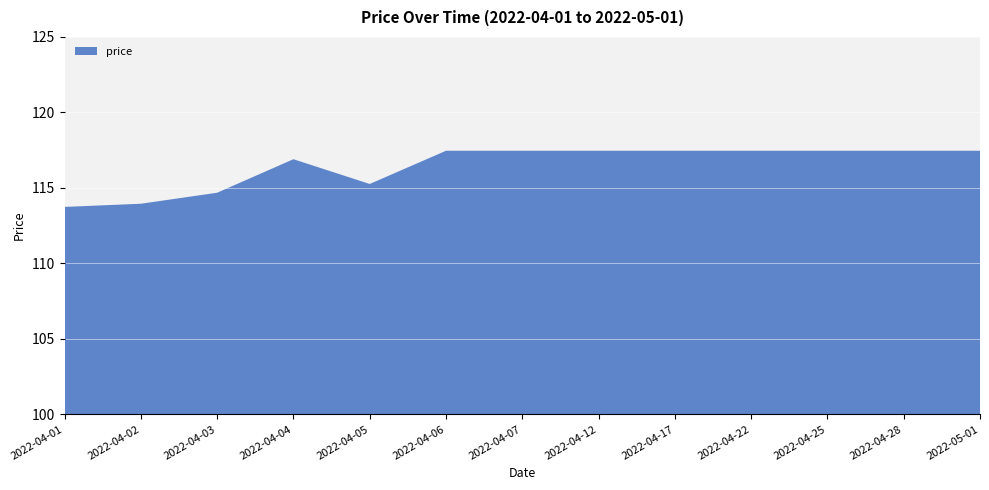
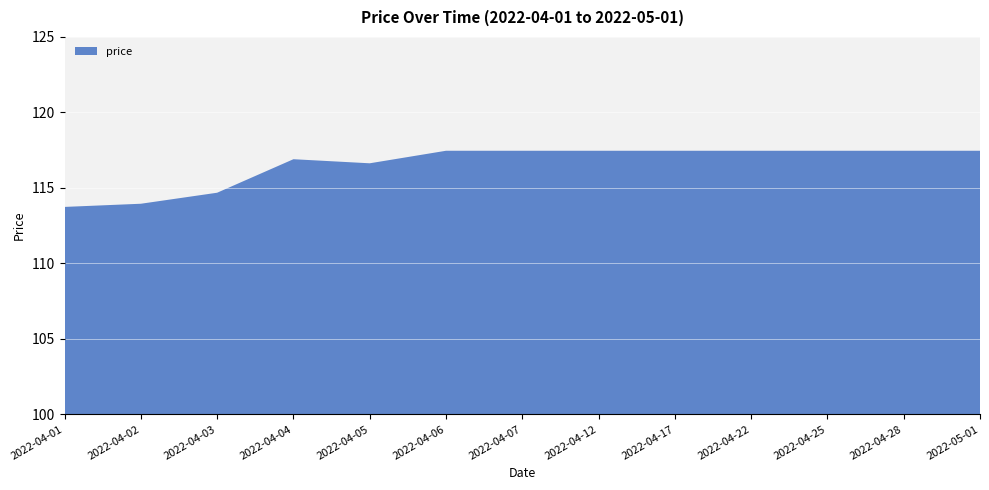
2022-04-05: 115.3 -> 116.6
